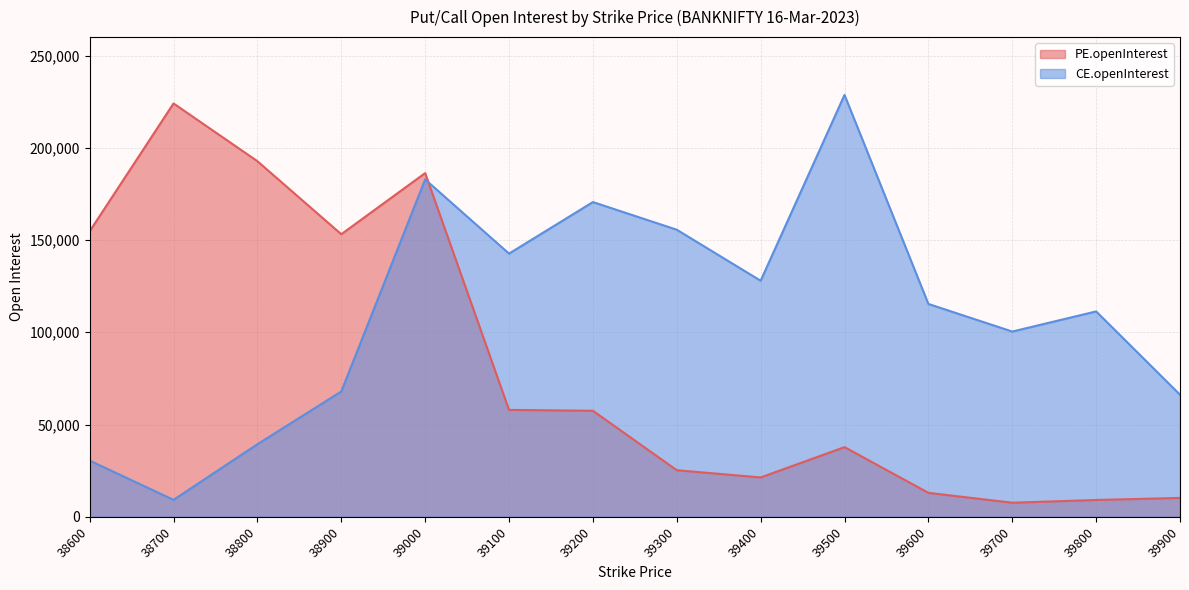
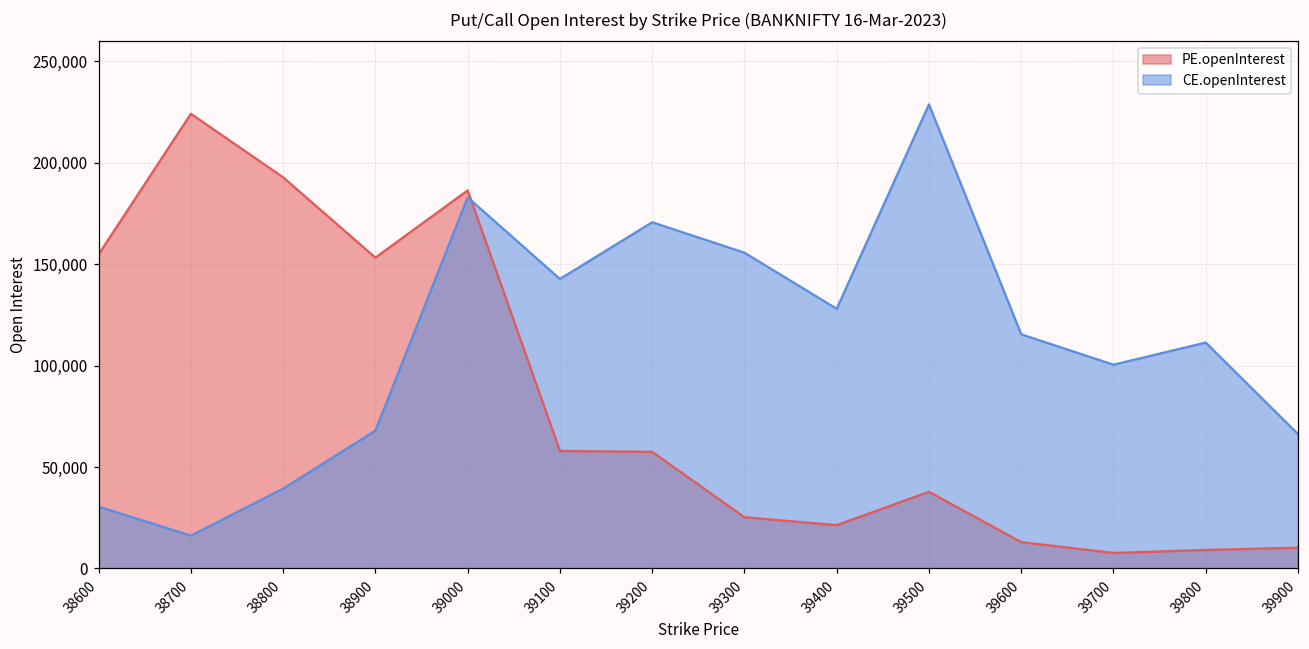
CE.openInterest, 38700: 9,000 -> 16,000
